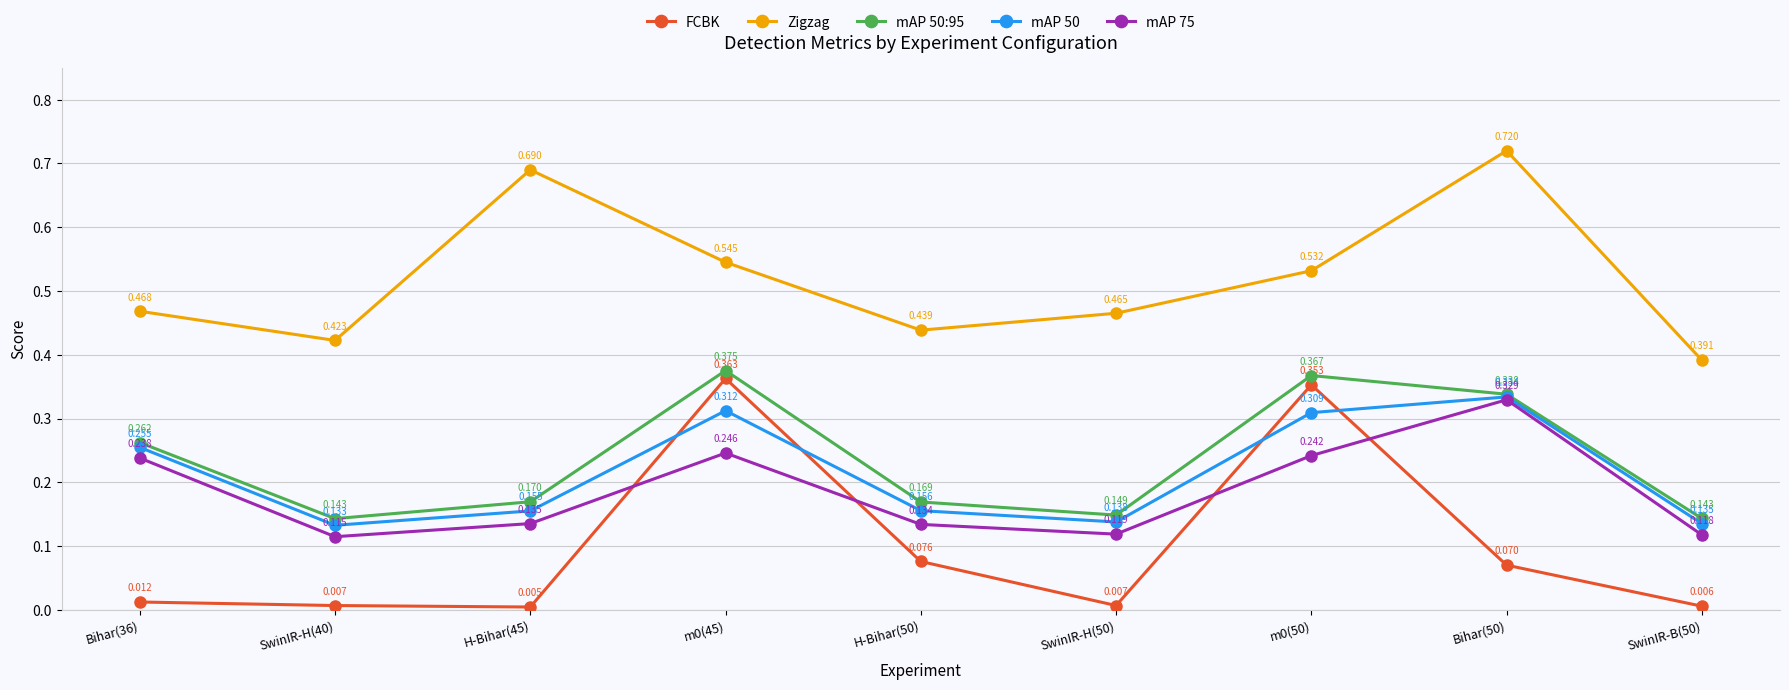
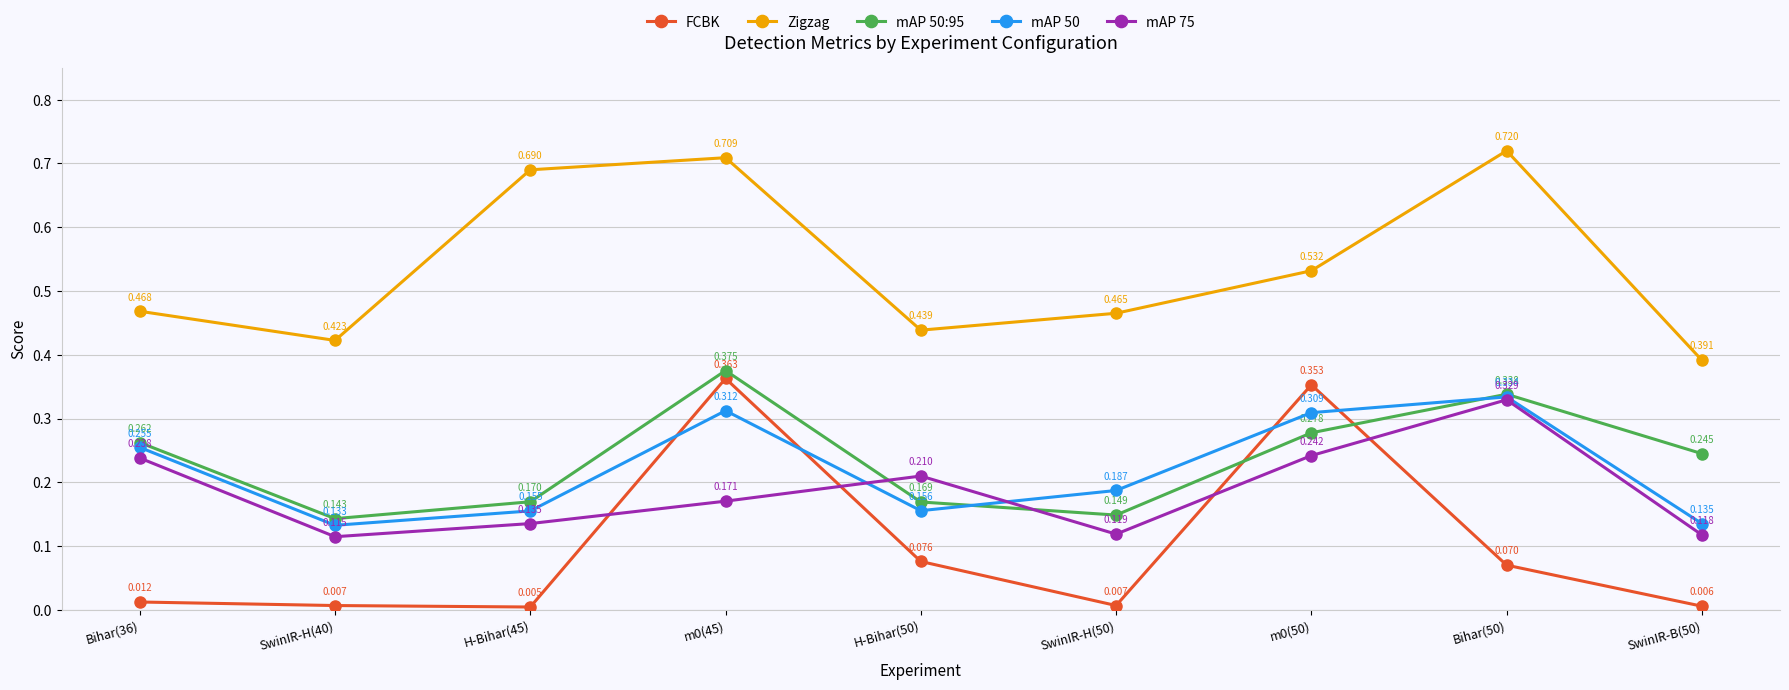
Zigzag, m0(45): 0.545 -> 0.709
mAP 75, m0(45): 0.246 -> 0.171
mAP 75, H-Bihar(50): 0.134 -> 0.210
mAP 50, SwinIR-H(50): 0.138 -> 0.187
mAP 50:95, m0(50): 0.367 -> 0.278
mAP 50:95, SwinIR-B(50): 0.143 -> 0.245
